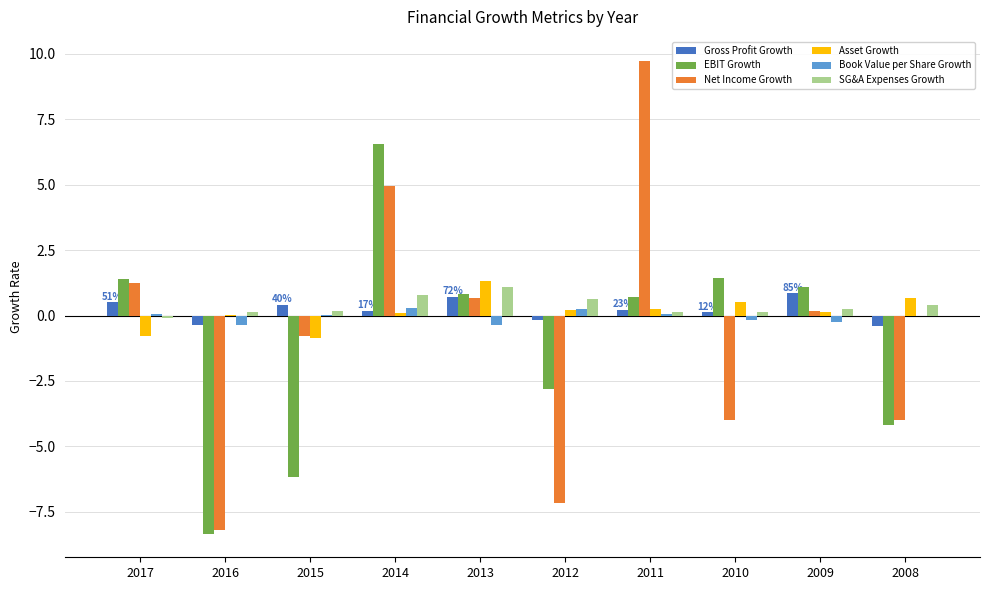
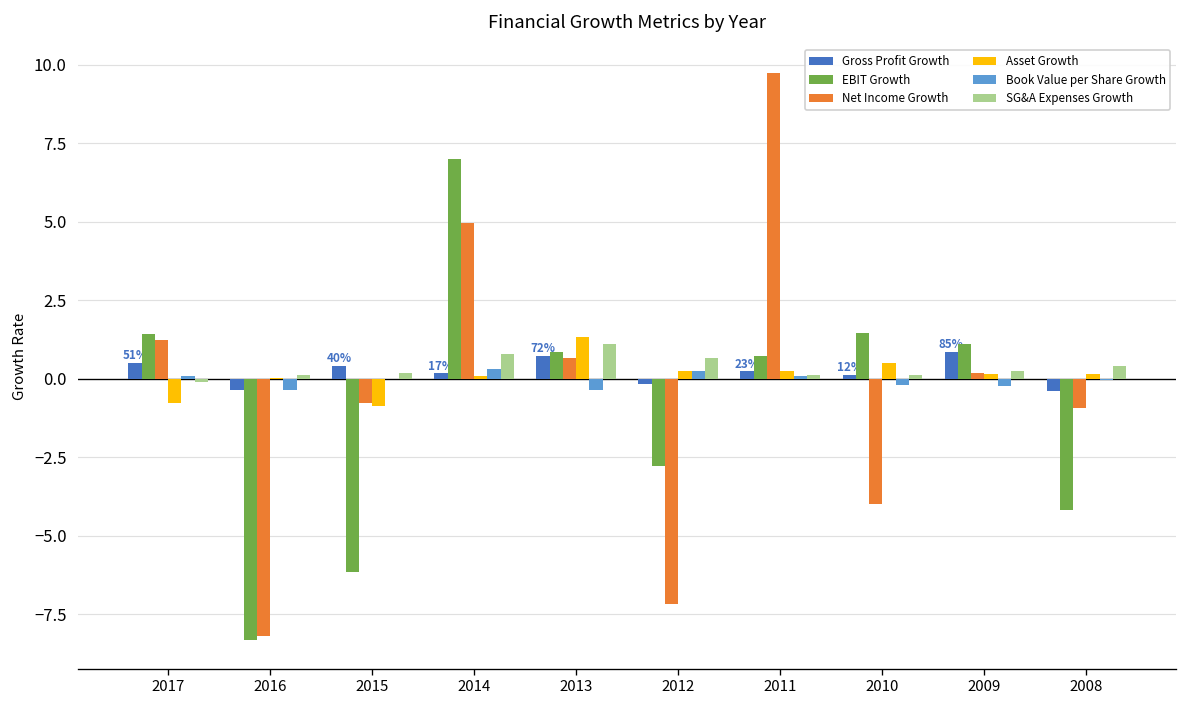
EBIT Growth, 2014: 6.6 -> 7.0
Net Income Growth, 2008: -4.0 -> -0.9
Asset Growth, 2008: 0.7 -> 0.1
